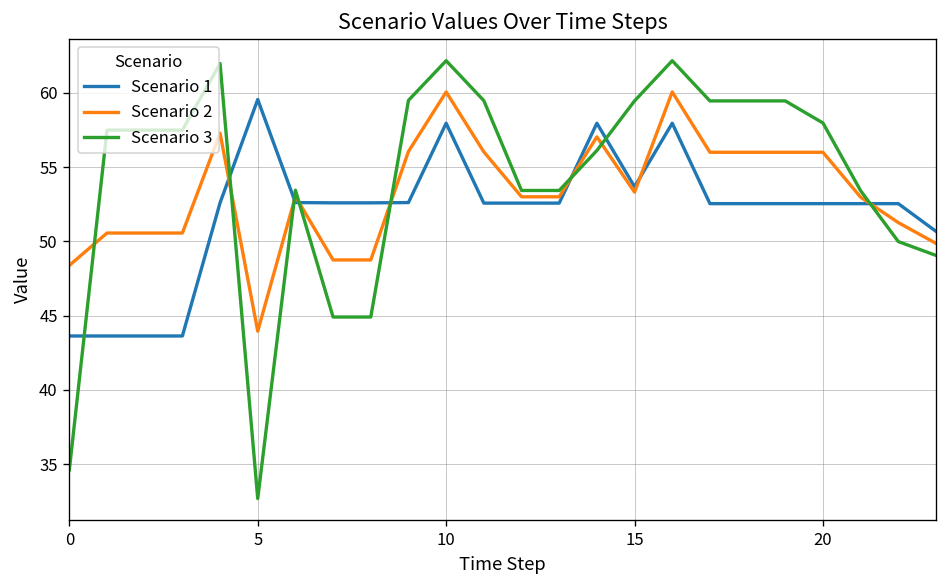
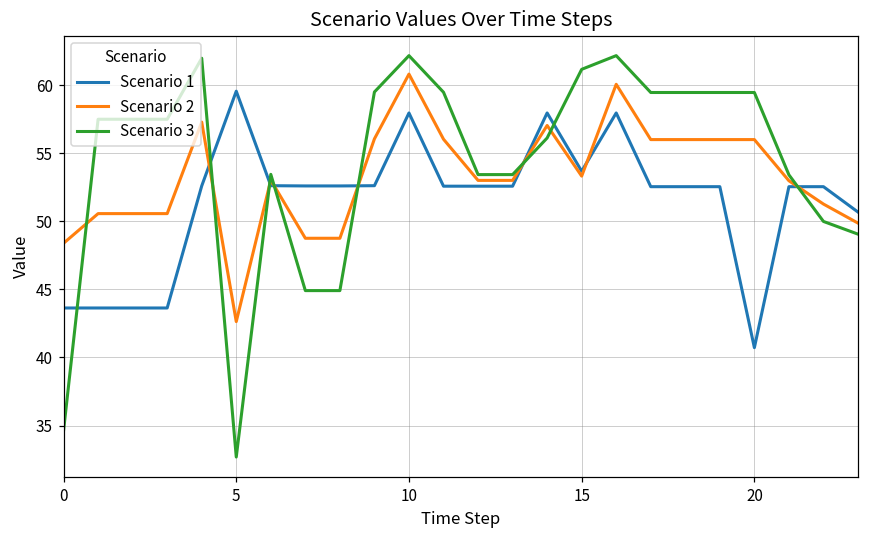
Scenario 2, 5: 44.0 -> 42.6
Scenario 2, 10: 60.1 -> 60.8
Scenario 3, 15: 59.5 -> 61.2
Scenario 1, 20: 52.5 -> 40.7
Scenario 3, 20: 58.0 -> 59.5
